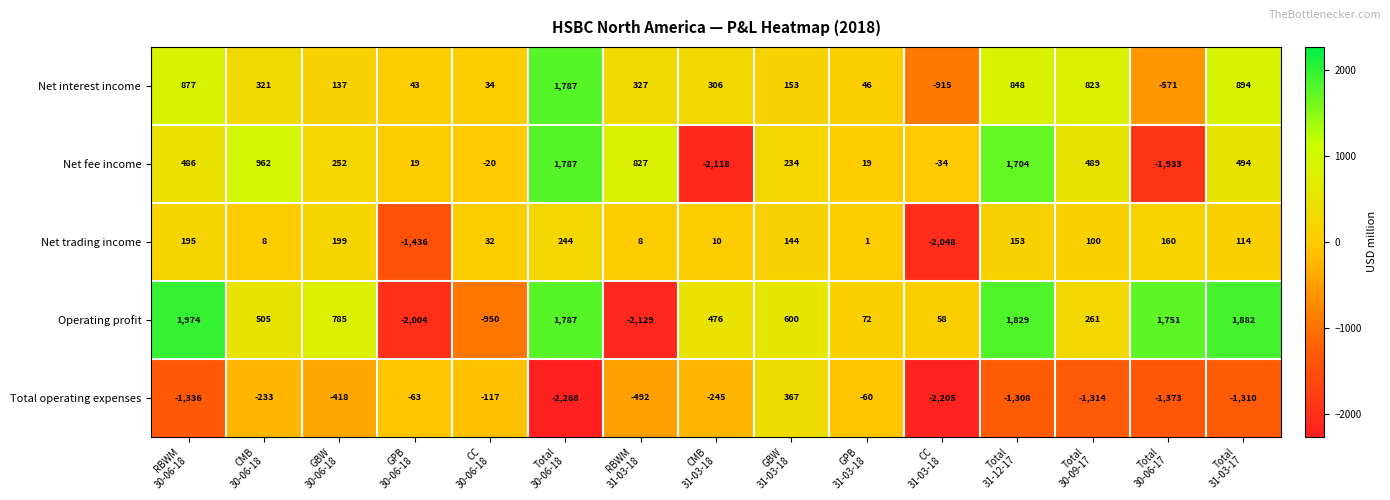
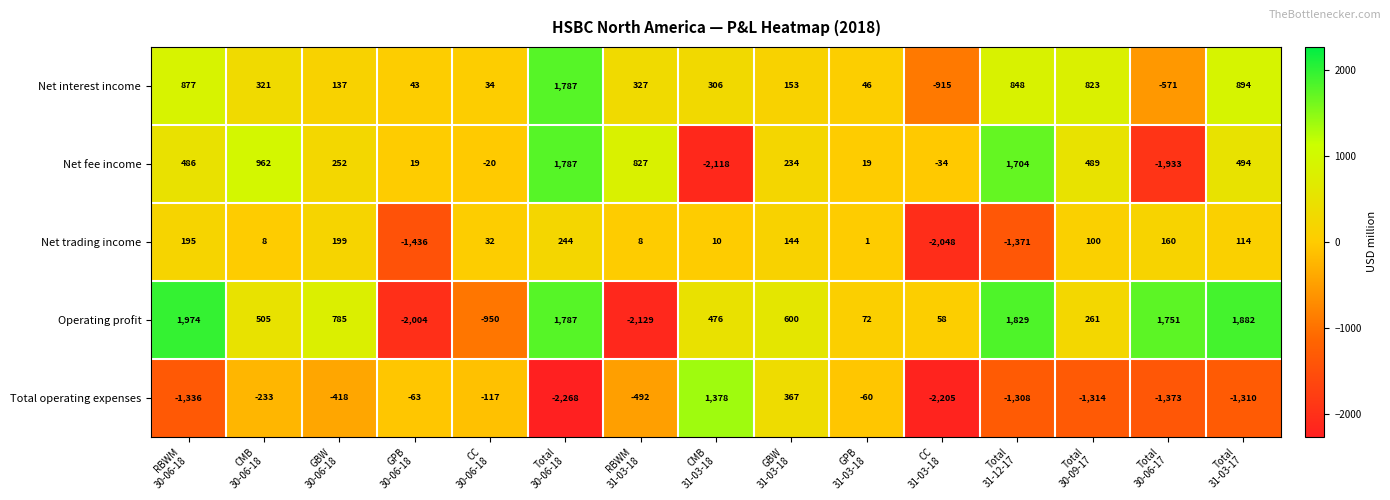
Net trading income, Total 31-12-17: 153 -> -1,371
Total operating expenses, CMB 31-03-18: -245 -> 1,378
